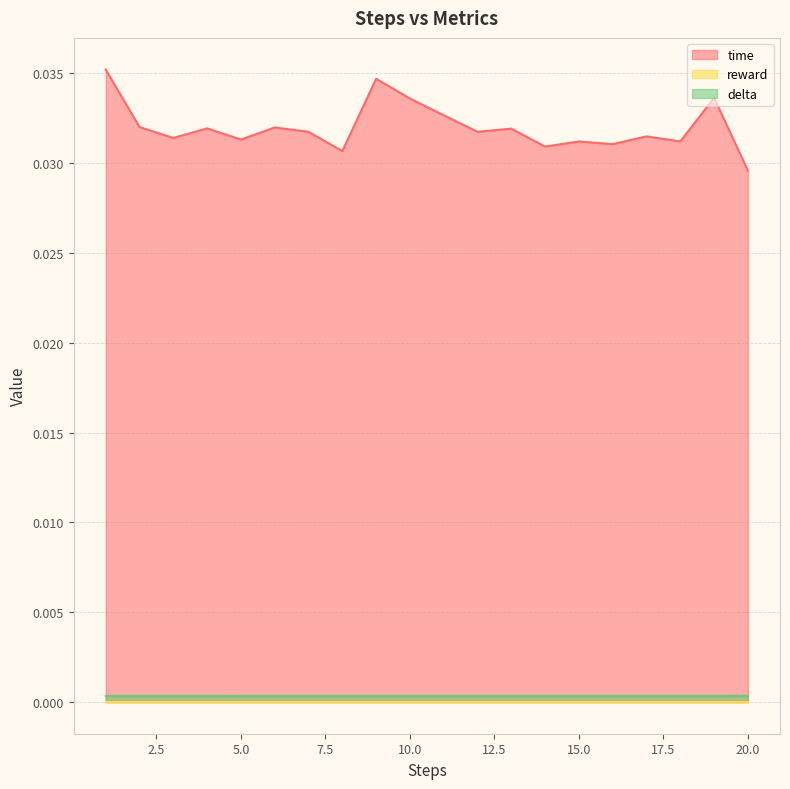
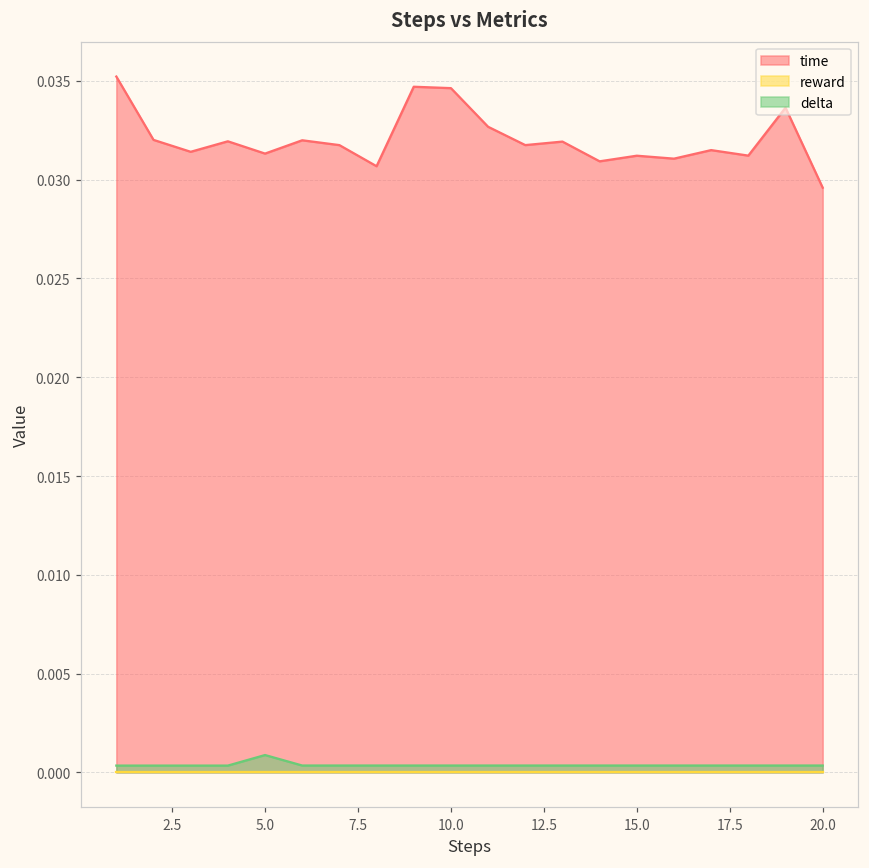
delta, 5.0: 0.0003 -> 0.0009
time, 10.0: 0.0336 -> 0.0346
